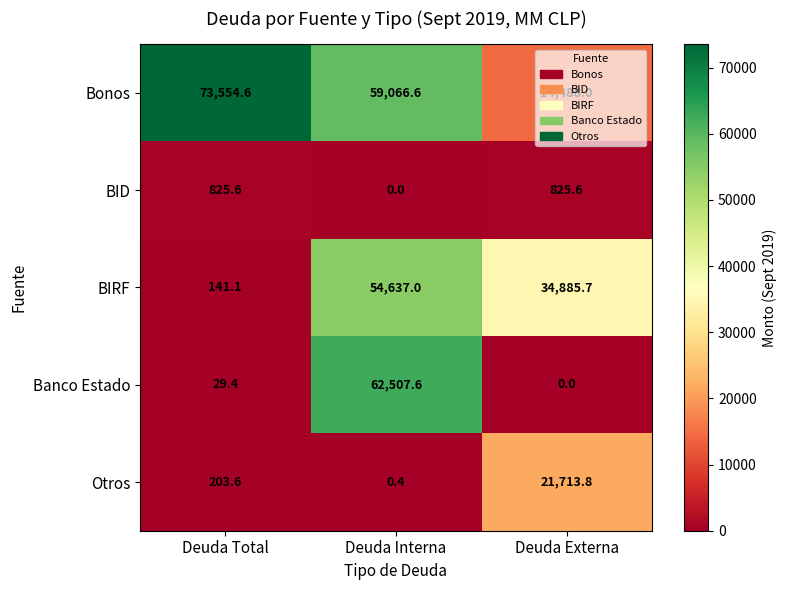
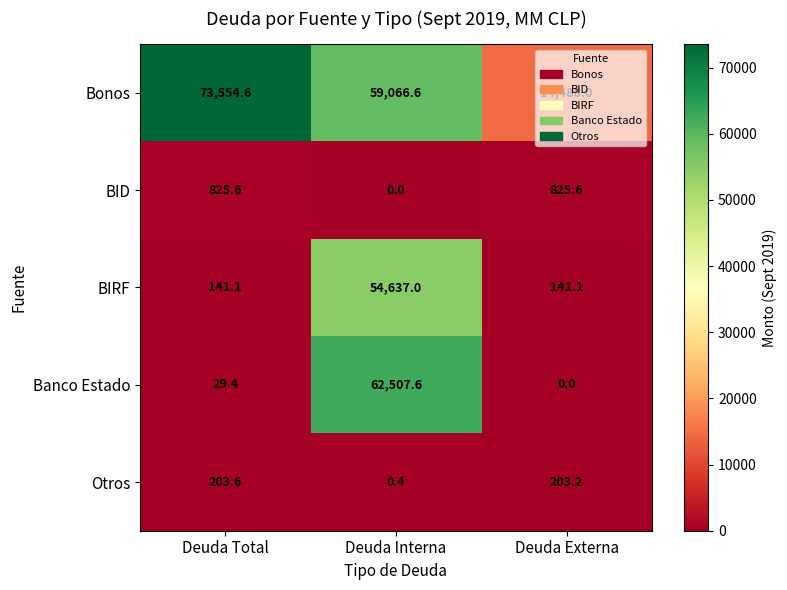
BIRF, Deuda Externa: 34,885.7 -> 141.1
Otros, Deuda Externa: 21,713.8 -> 203.2
